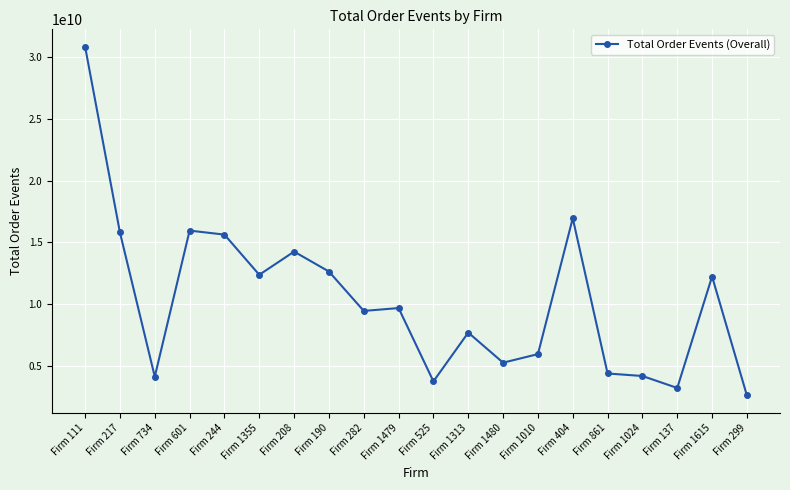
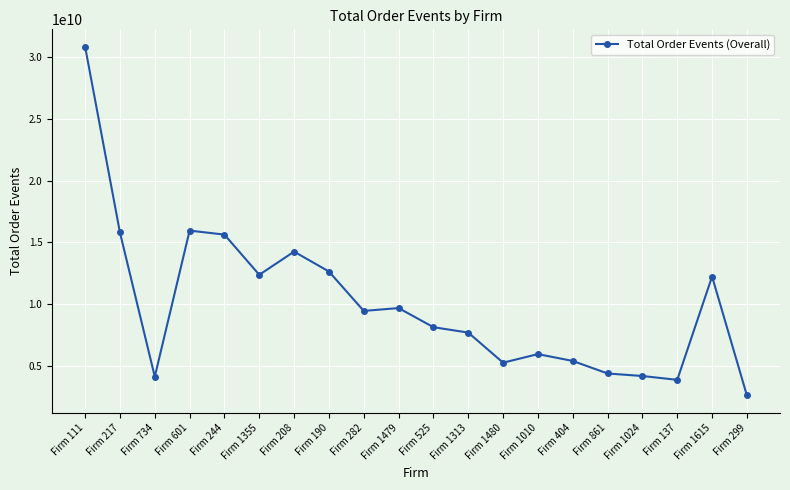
Firm 525: 3700000000 -> 8100000000
Firm 404: 17000000000 -> 5400000000
Firm 137: 3200000000 -> 3900000000
